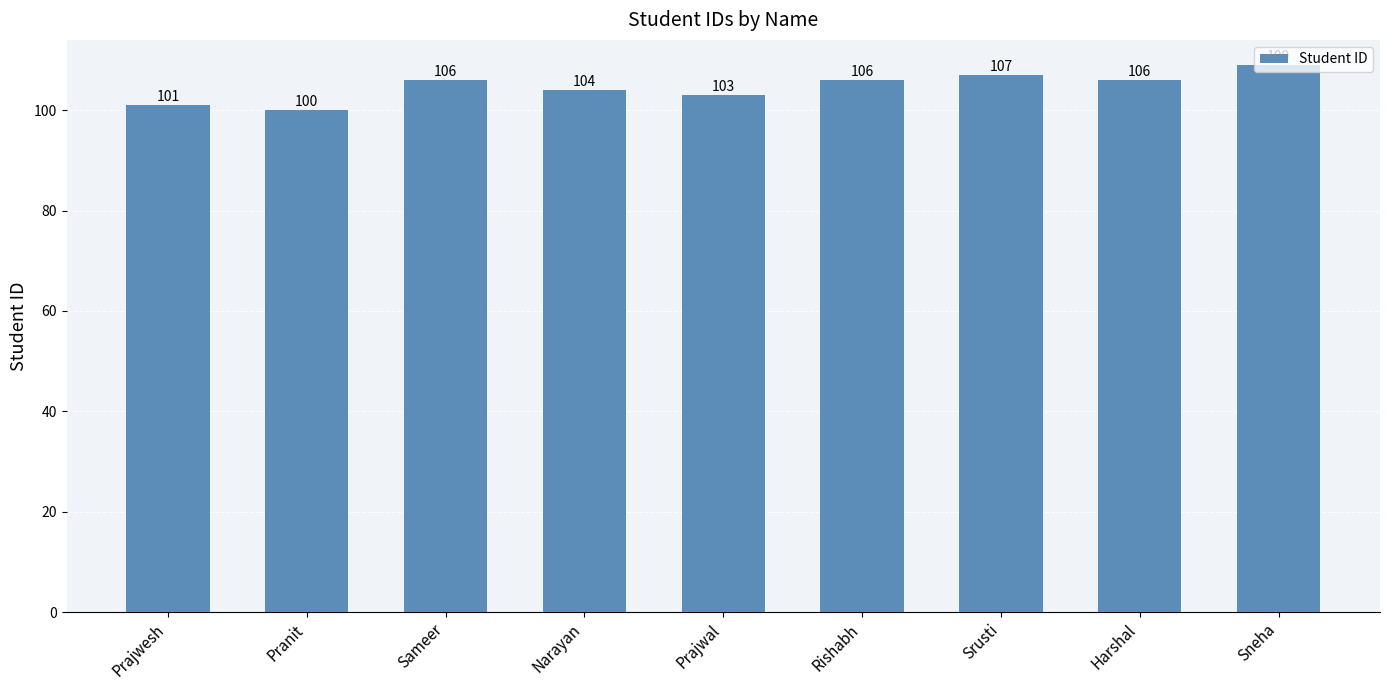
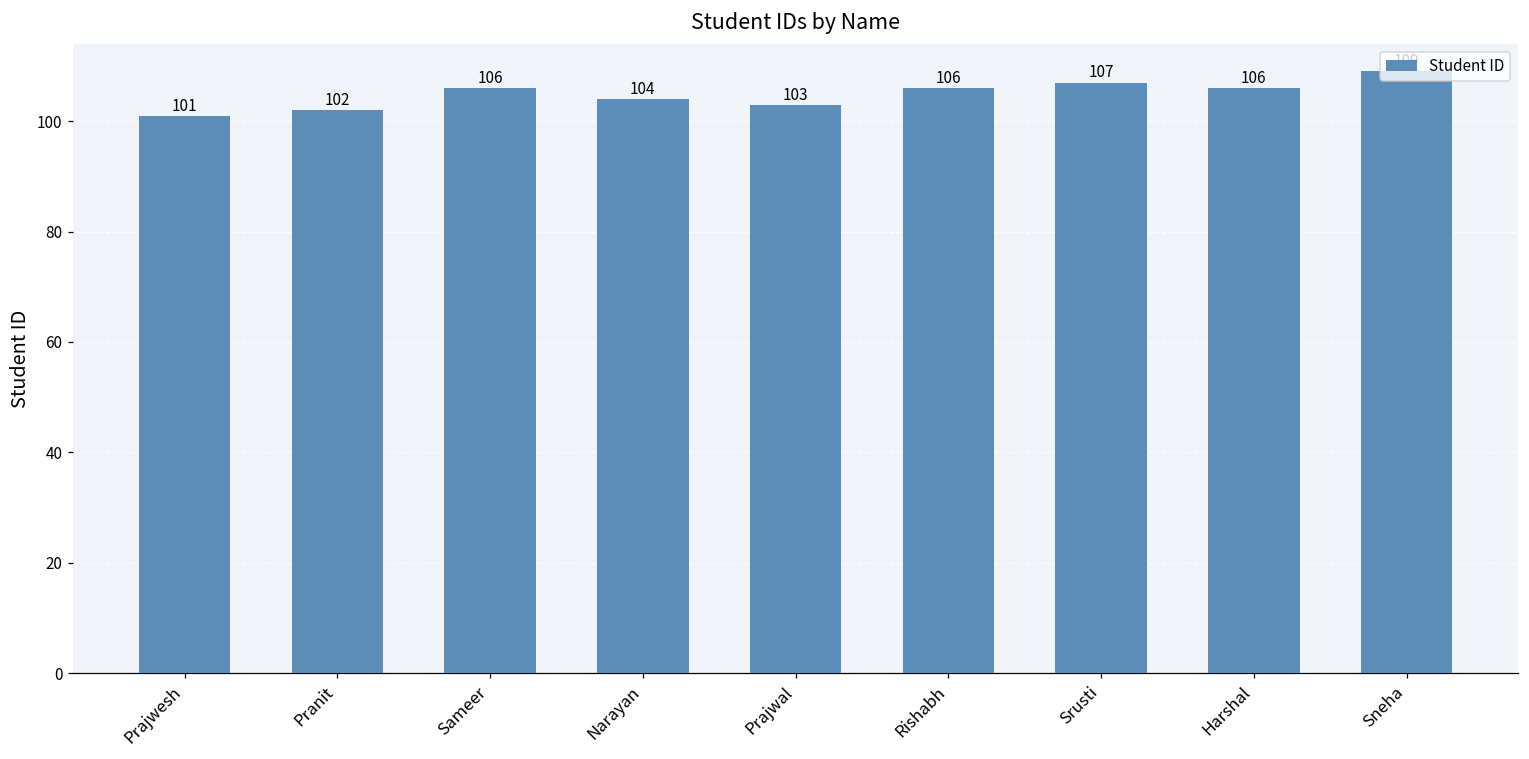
Pranit: 100 -> 102
